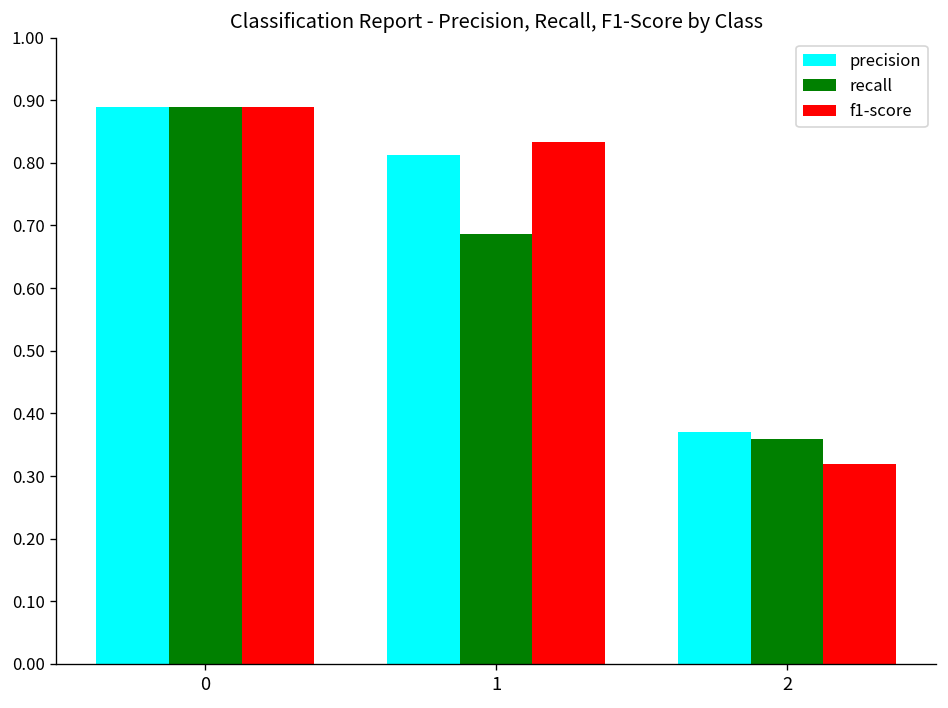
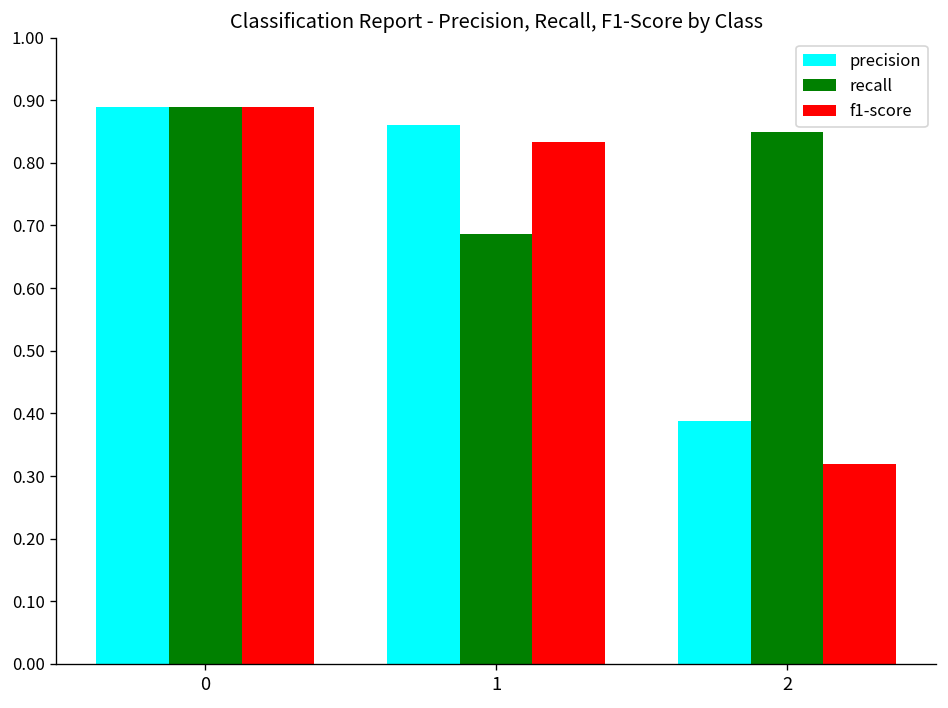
precision, 1: 0.81 -> 0.86
precision, 2: 0.37 -> 0.39
recall, 2: 0.36 -> 0.85
